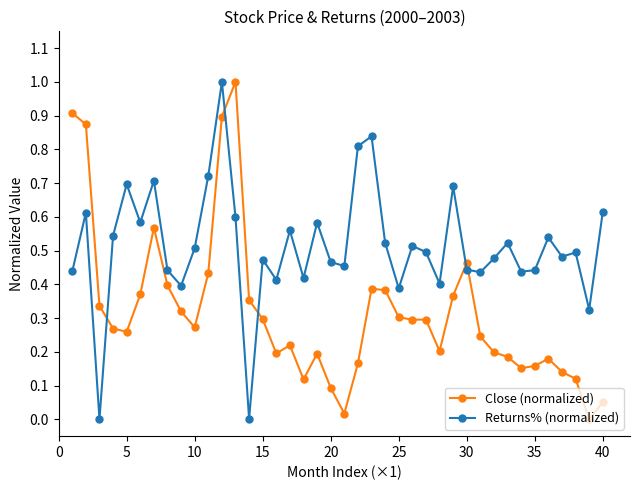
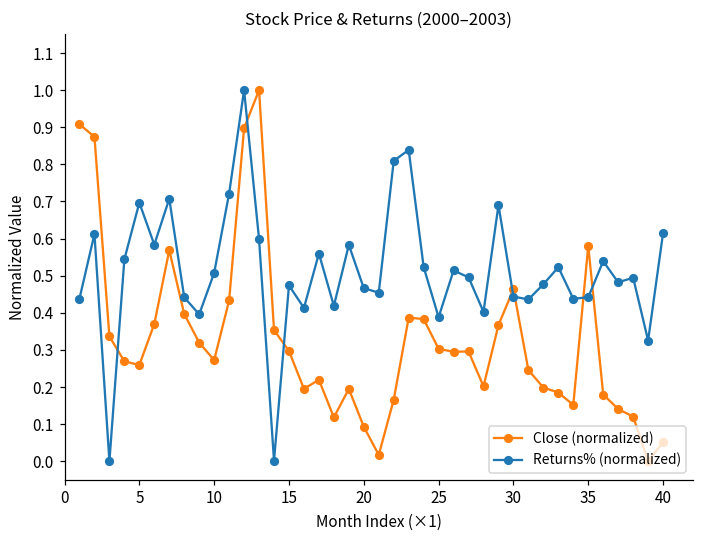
Close (normalized), 35: 0.16 -> 0.58
